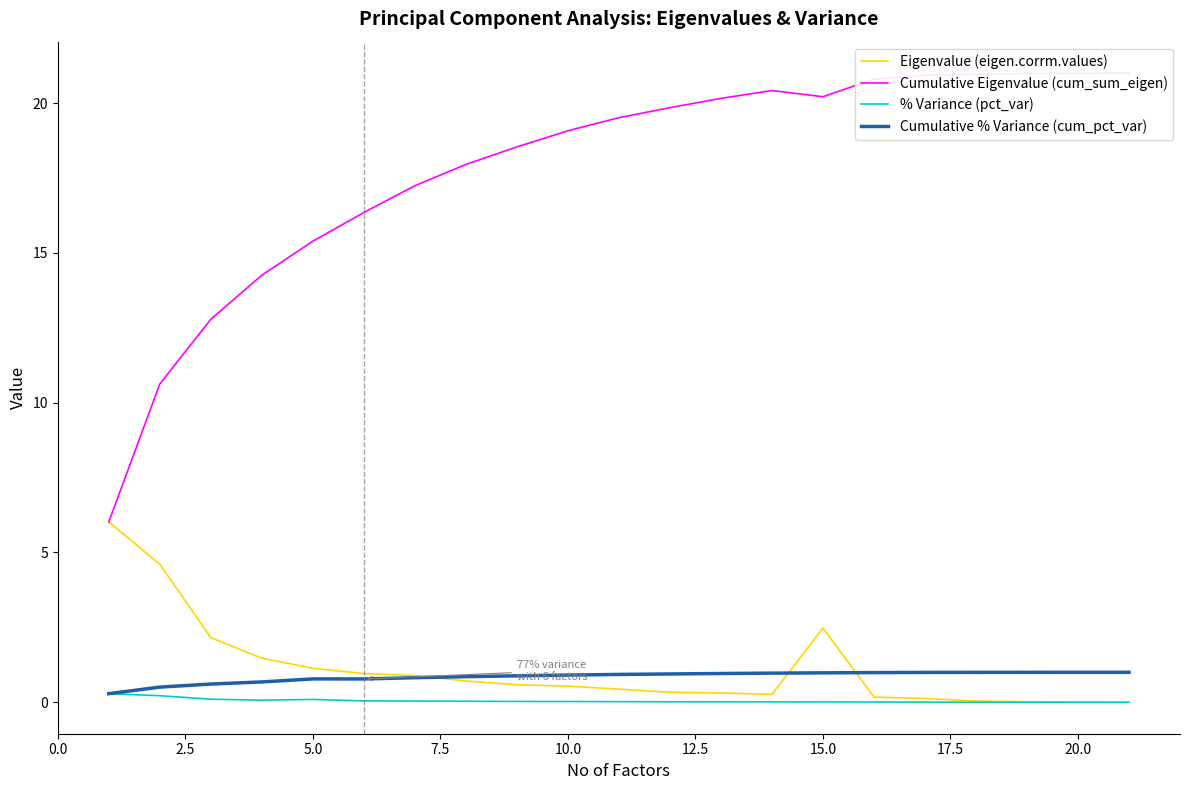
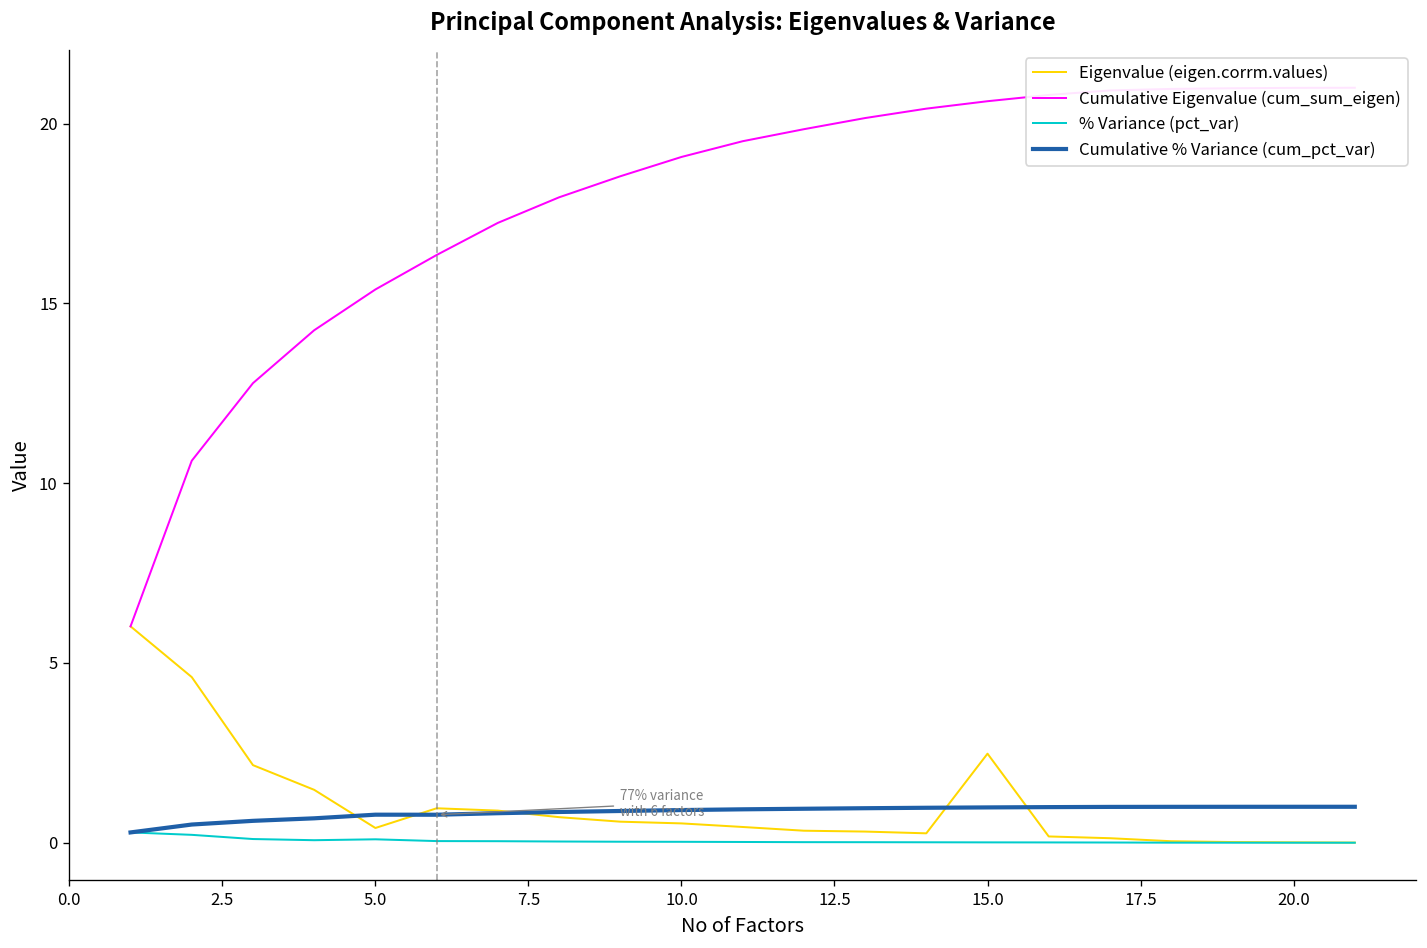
Eigenvalue (eigen.corrm.values), 5.0: 1.1 -> 0.4
Cumulative Eigenvalue (cum_sum_eigen), 15.0: 20.2 -> 20.6
